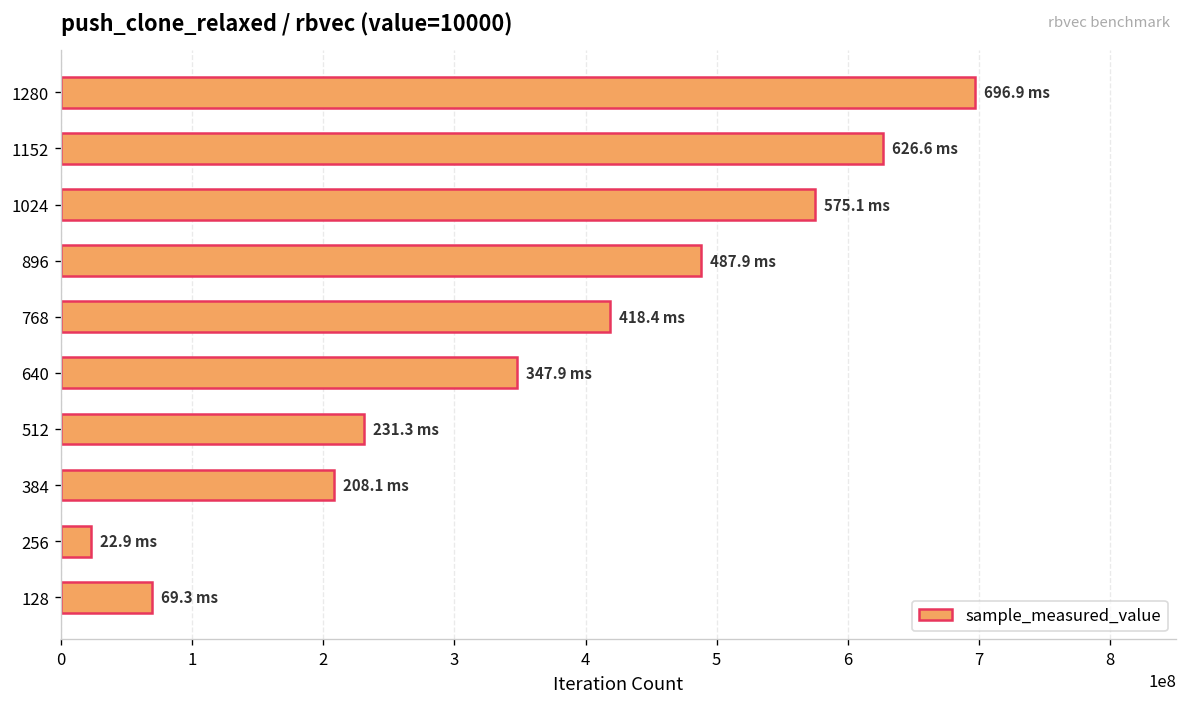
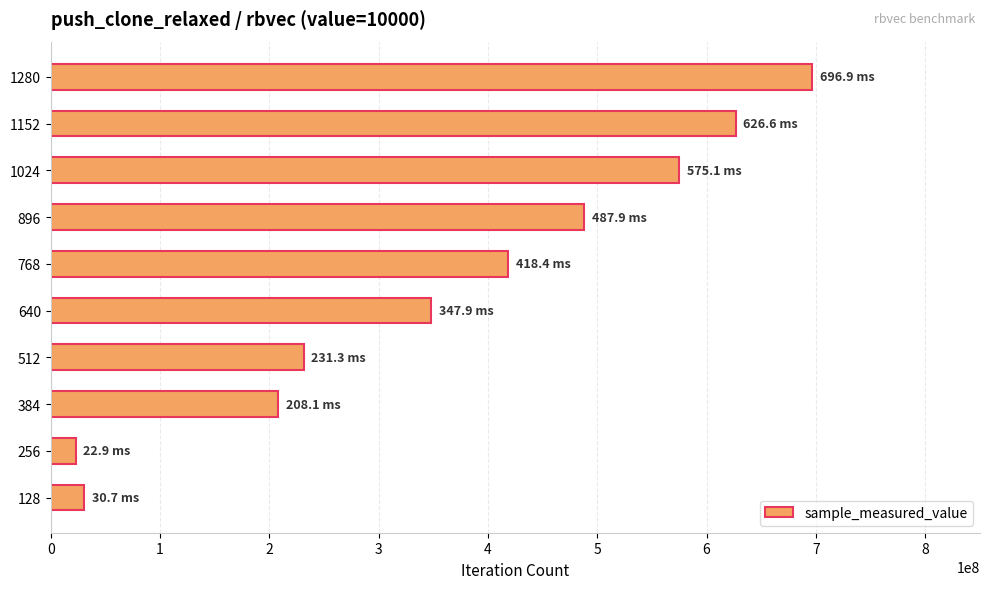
128: 69.3 -> 30.7
